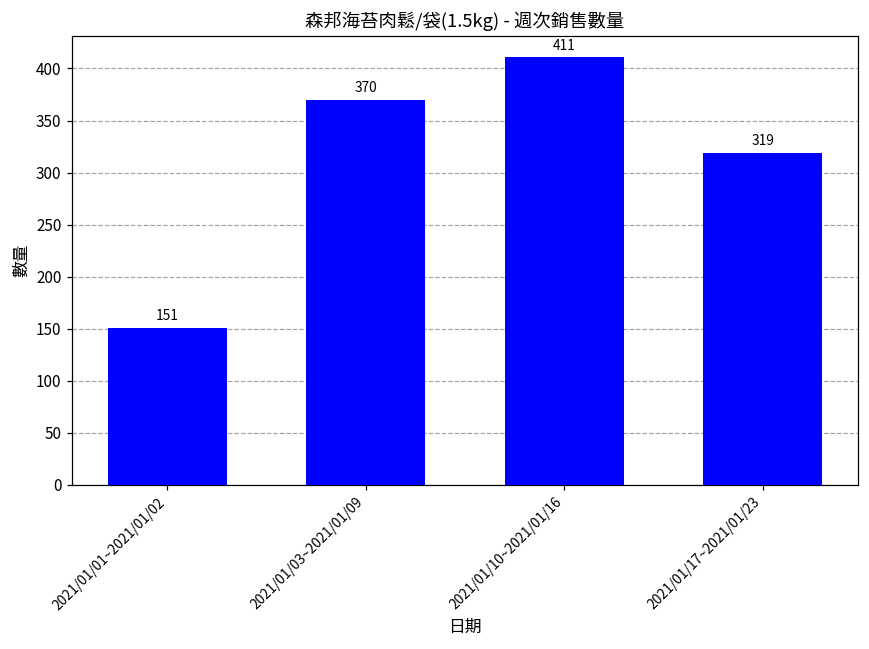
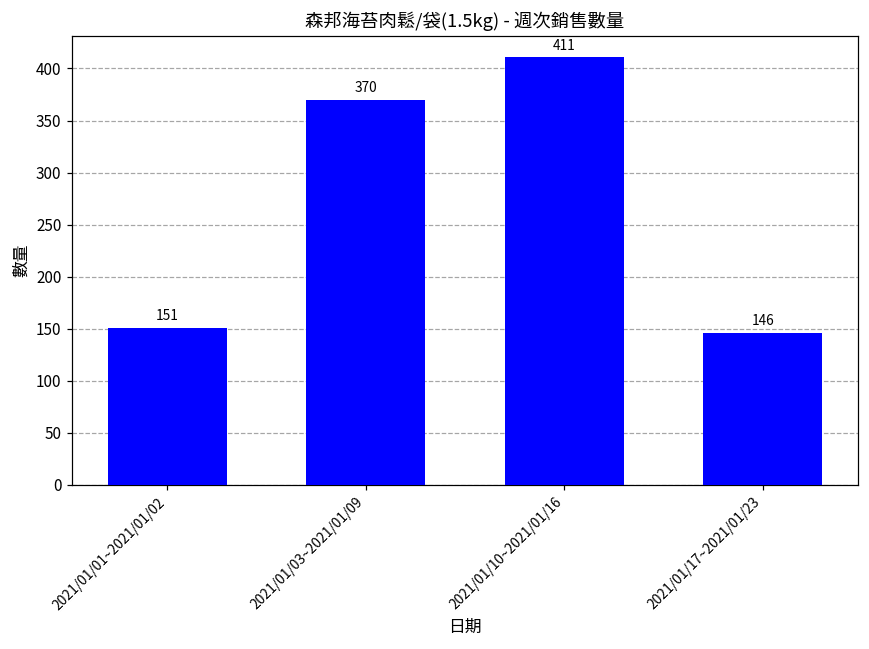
2021/01/17~2021/01/23: 319 -> 146
